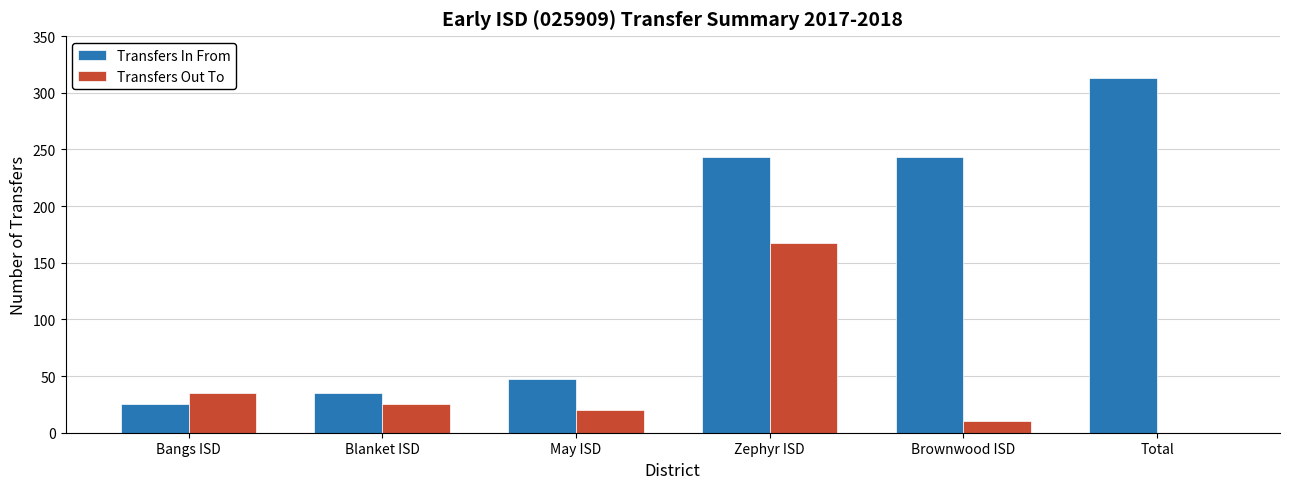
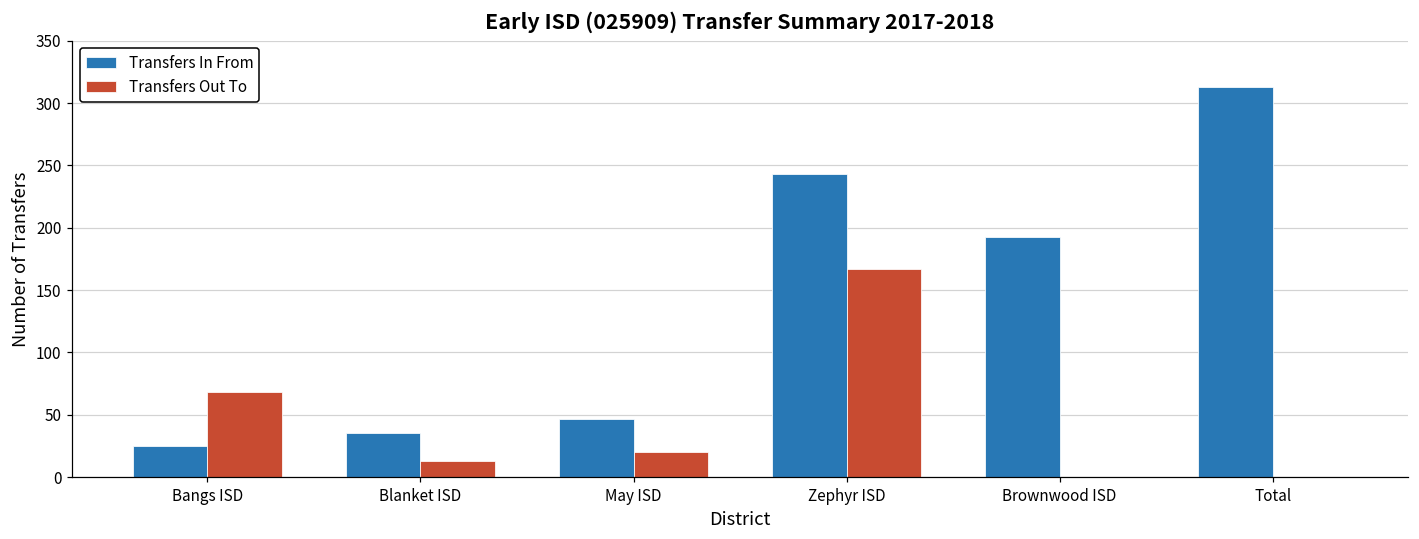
Transfers Out To, Bangs ISD: 35 -> 68
Transfers Out To, Blanket ISD: 25 -> 13
Transfers In From, Brownwood ISD: 243 -> 193
Transfers Out To, Brownwood ISD: 10 -> 0
